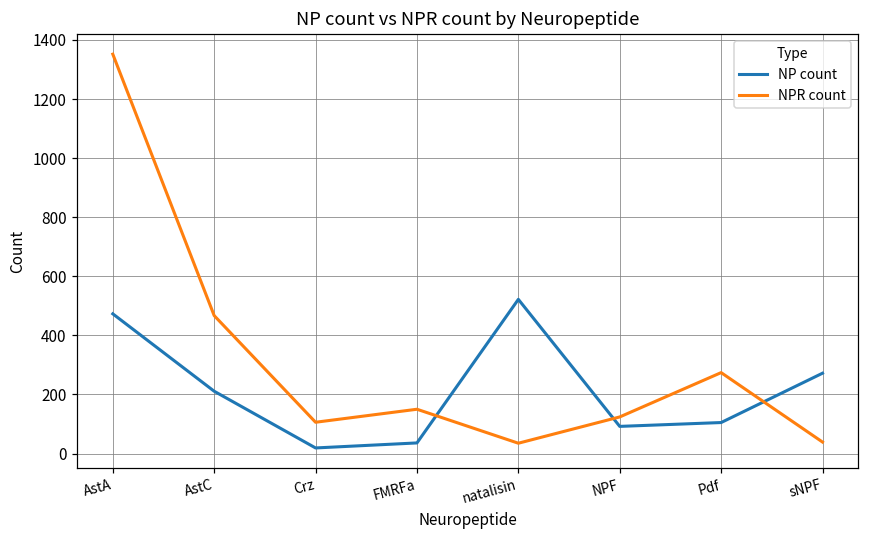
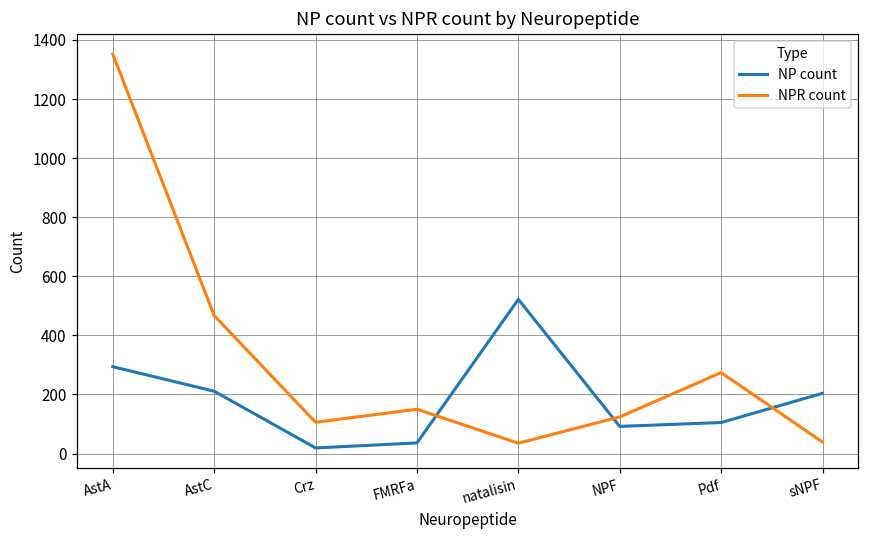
NP count, AstA: 470 -> 290
NP count, sNPF: 270 -> 200
